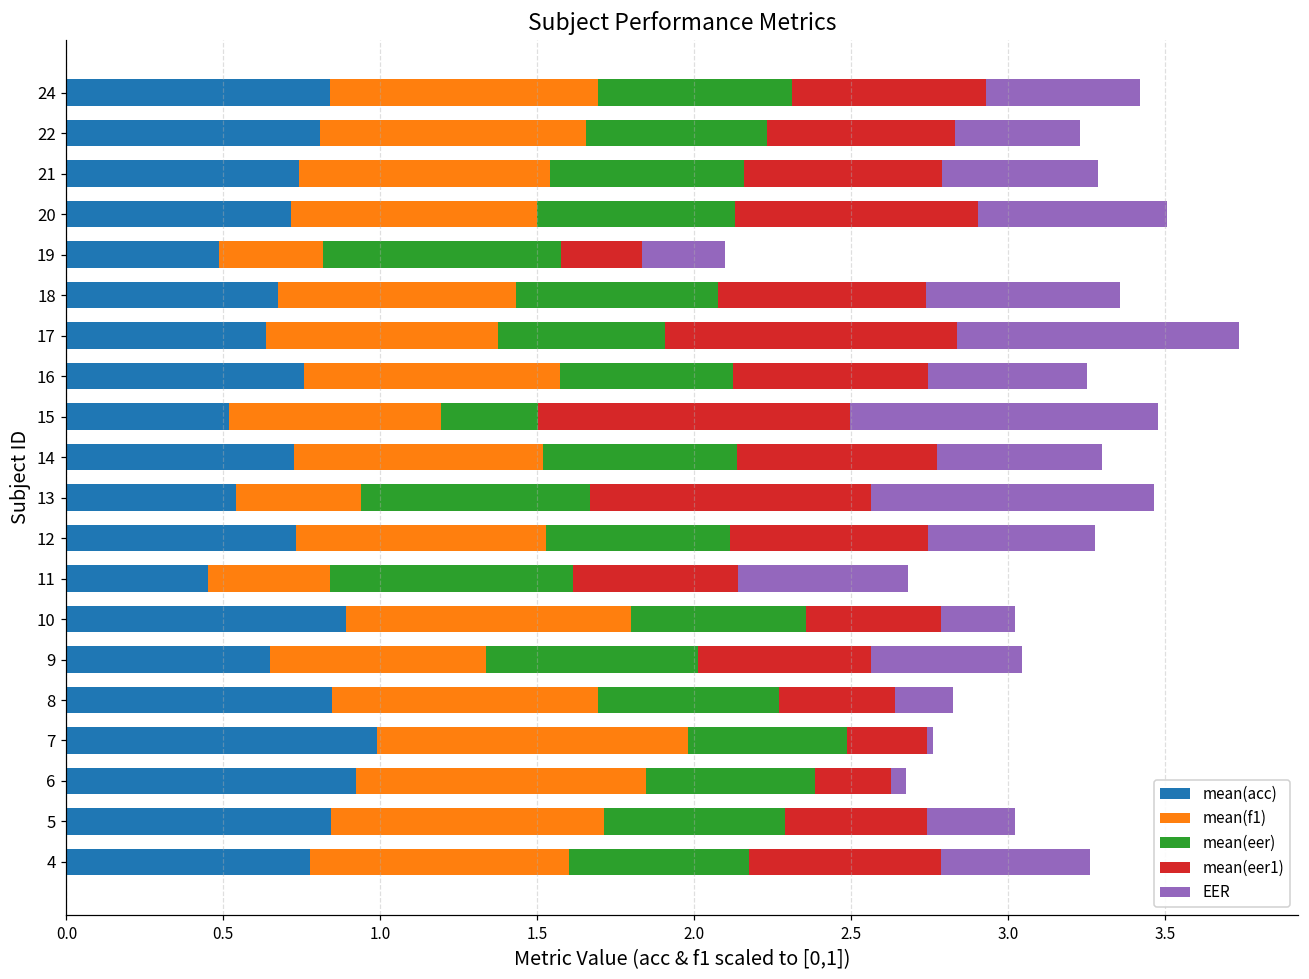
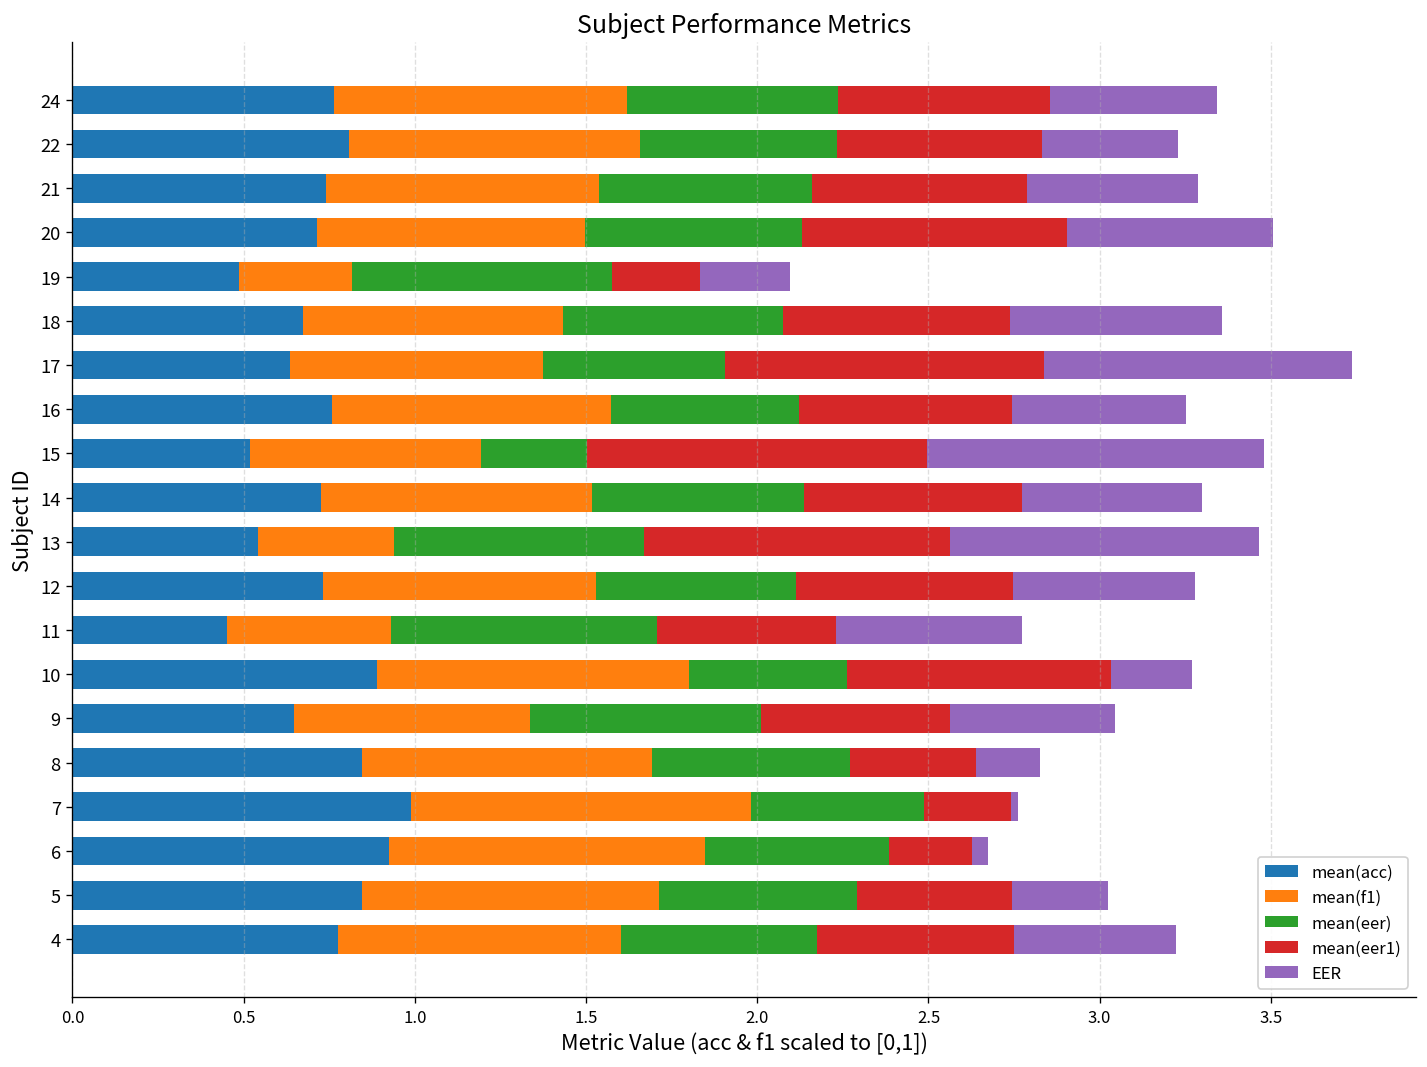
mean(acc), 24: 0.84 -> 0.76
mean(f1), 11: 0.39 -> 0.48
mean(eer), 10: 0.55 -> 0.46
mean(eer1), 10: 0.43 -> 0.77
mean(eer1), 4: 0.61 -> 0.57
